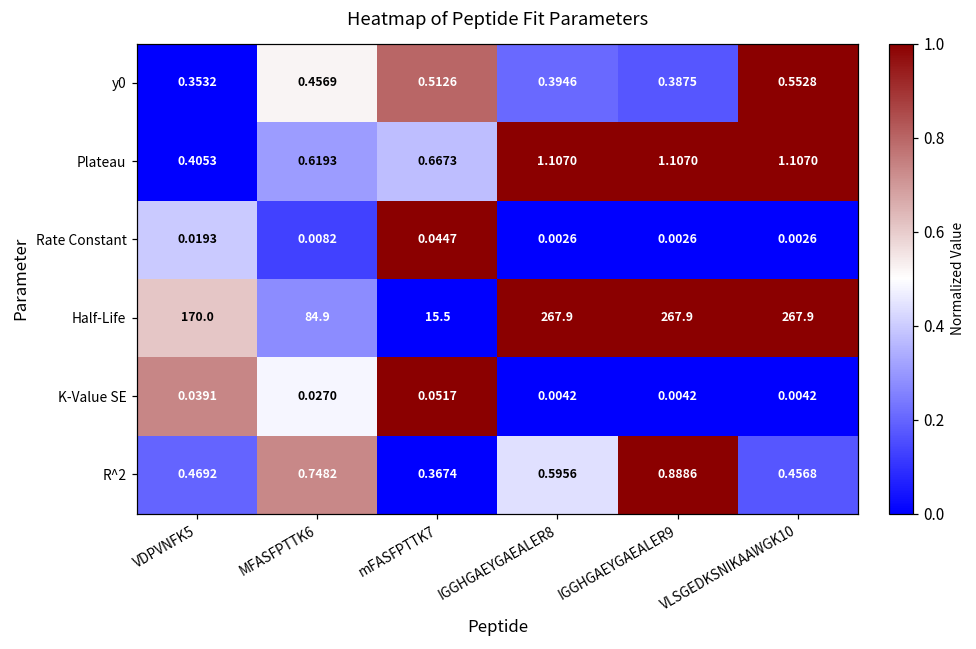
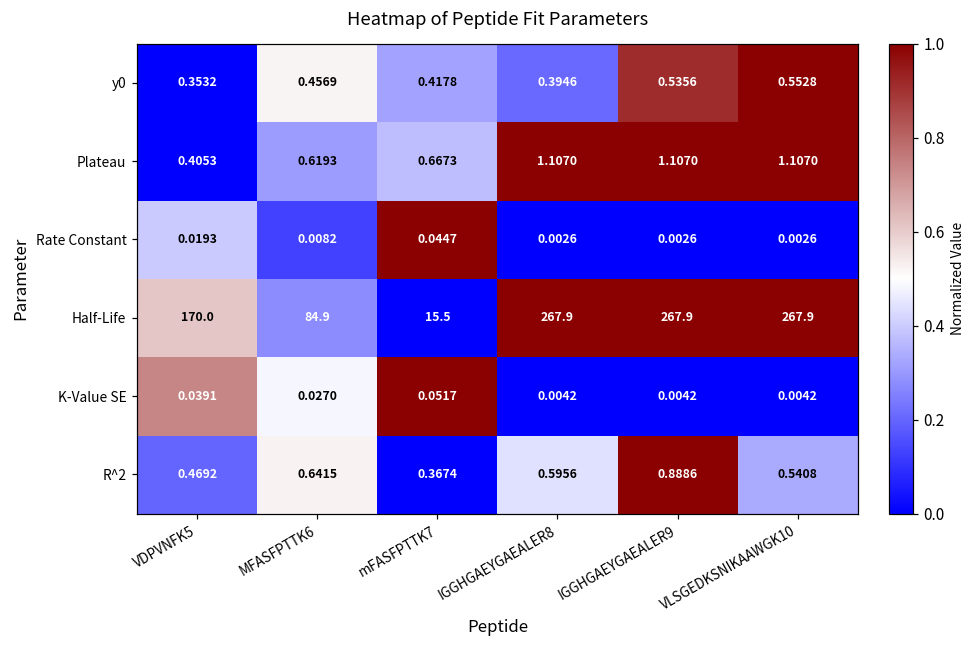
y0, mFASFPTTK7: 0.5126 -> 0.4178
y0, IGGHGAEYGAEALER9: 0.3875 -> 0.5356
R^2, MFASFPTTK6: 0.7482 -> 0.6415
R^2, VLSGEDKSNIKAAWGK10: 0.4568 -> 0.5408
